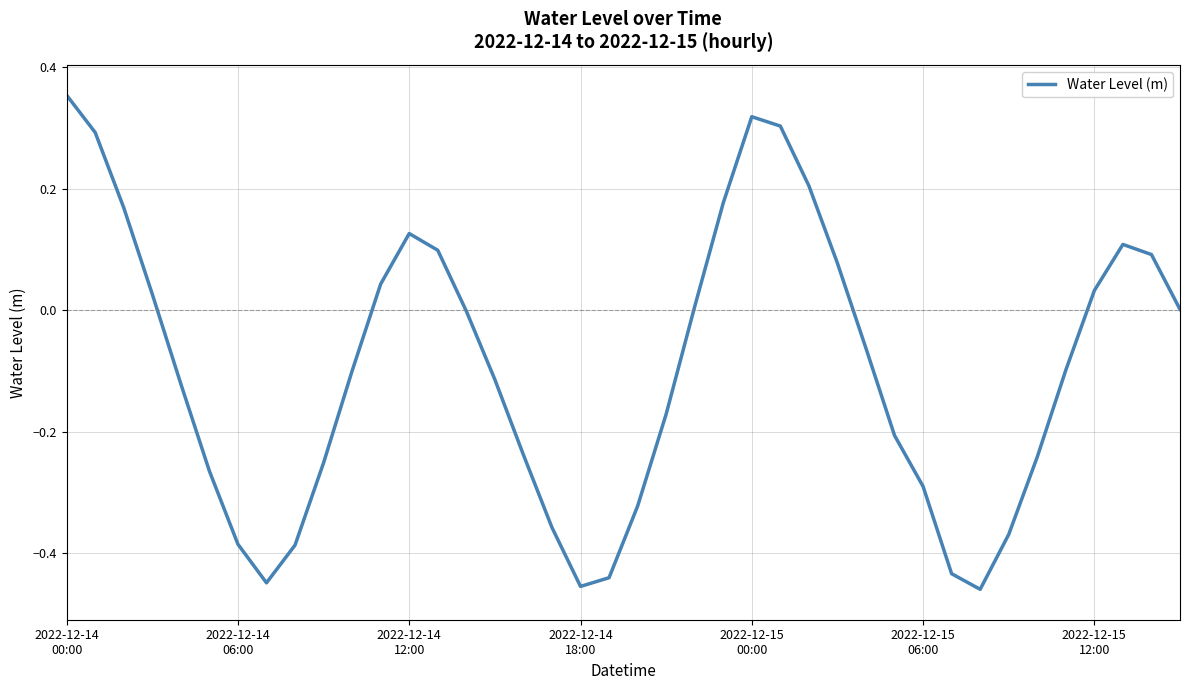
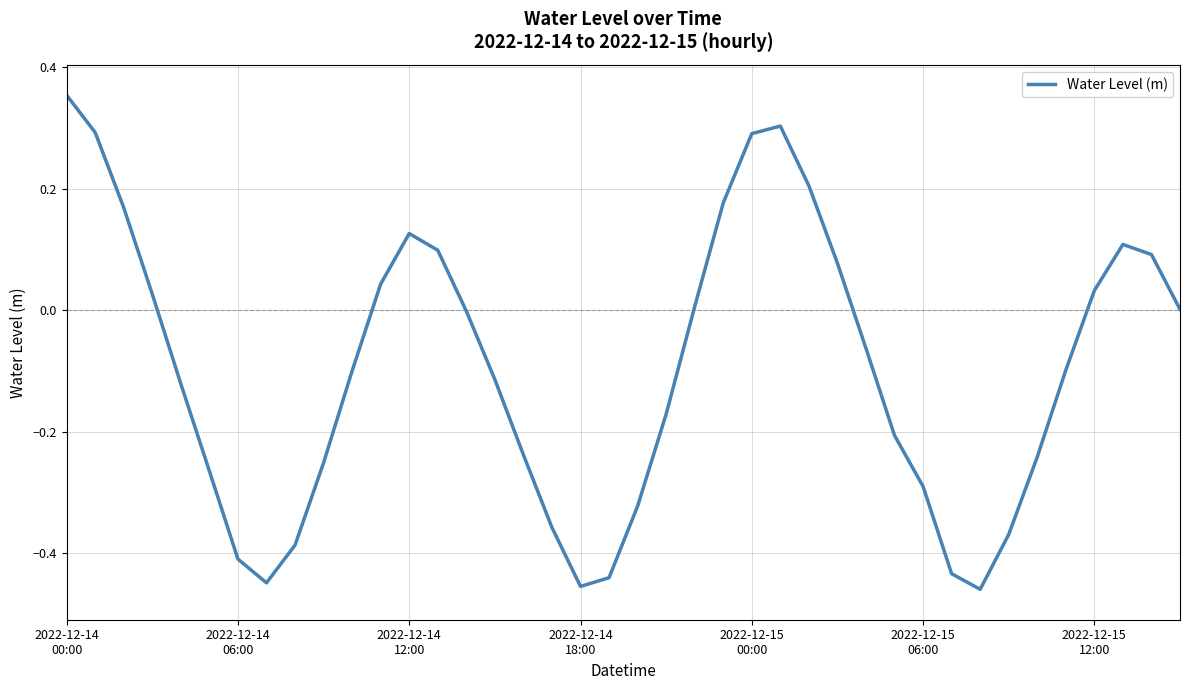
2022-12-14 06:00: -0.38 -> -0.41
2022-12-15 00:00: 0.32 -> 0.29
